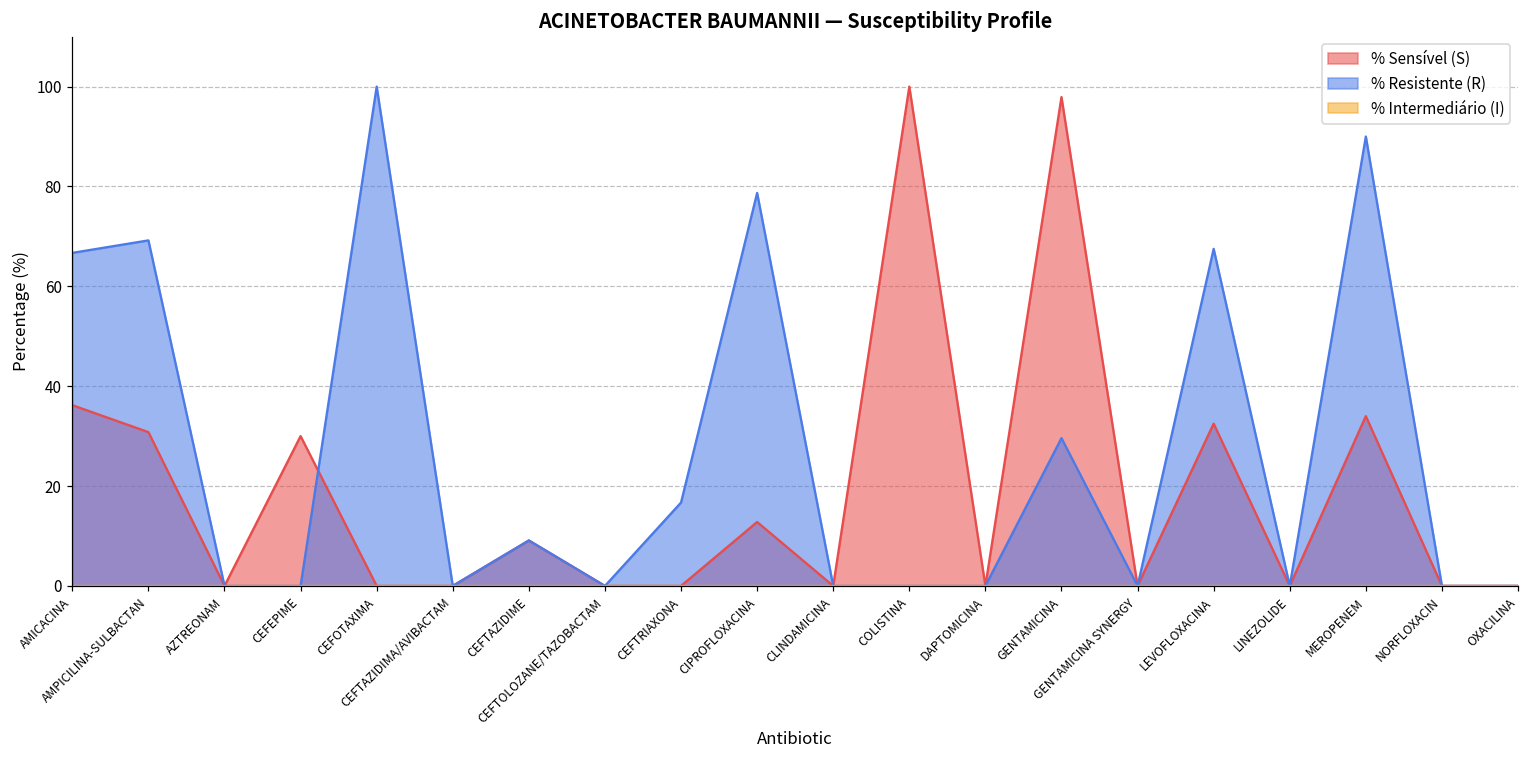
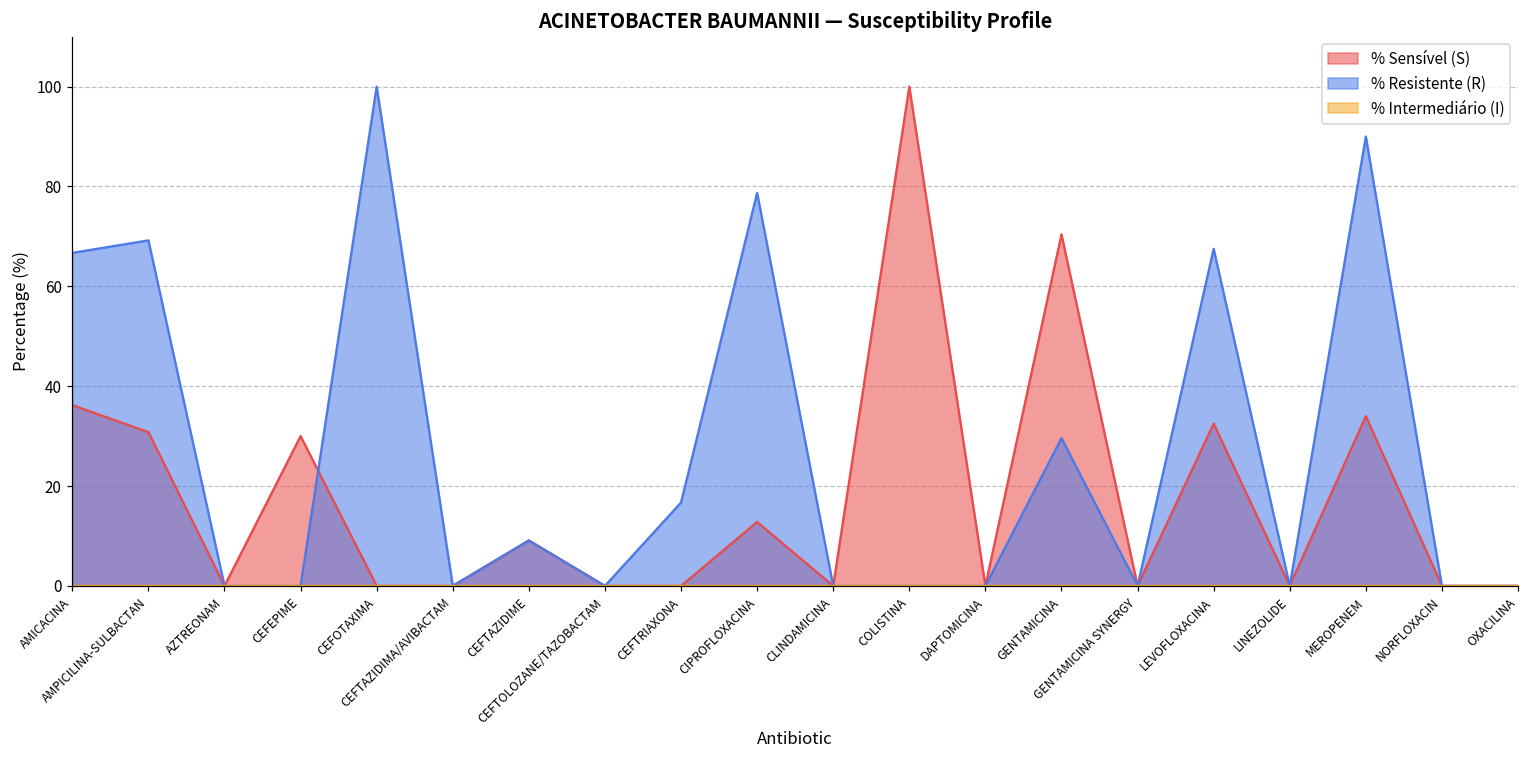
% Sensível (S), GENTAMICINA: 98 -> 70
